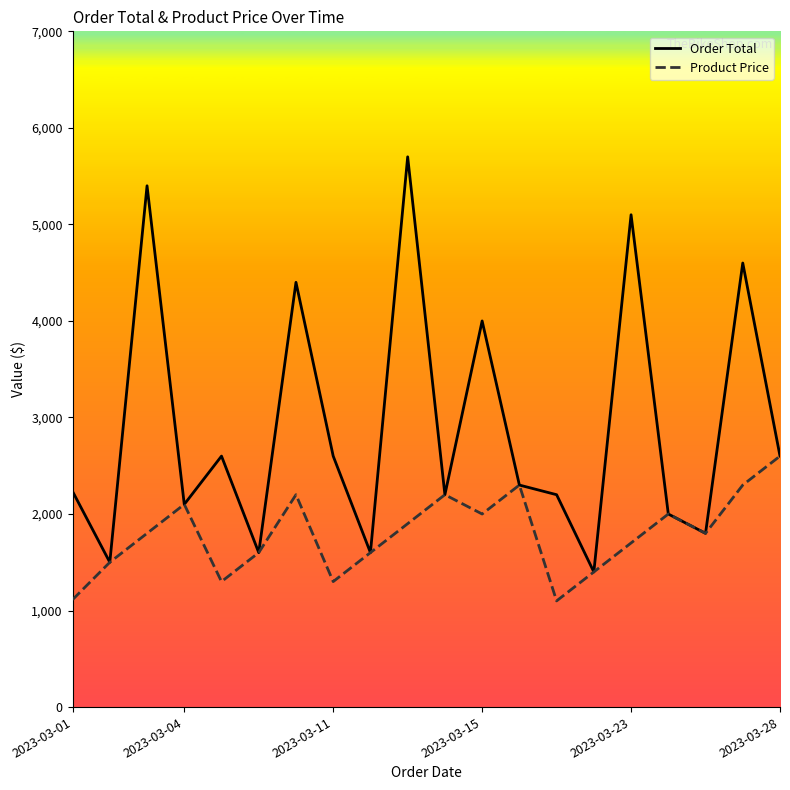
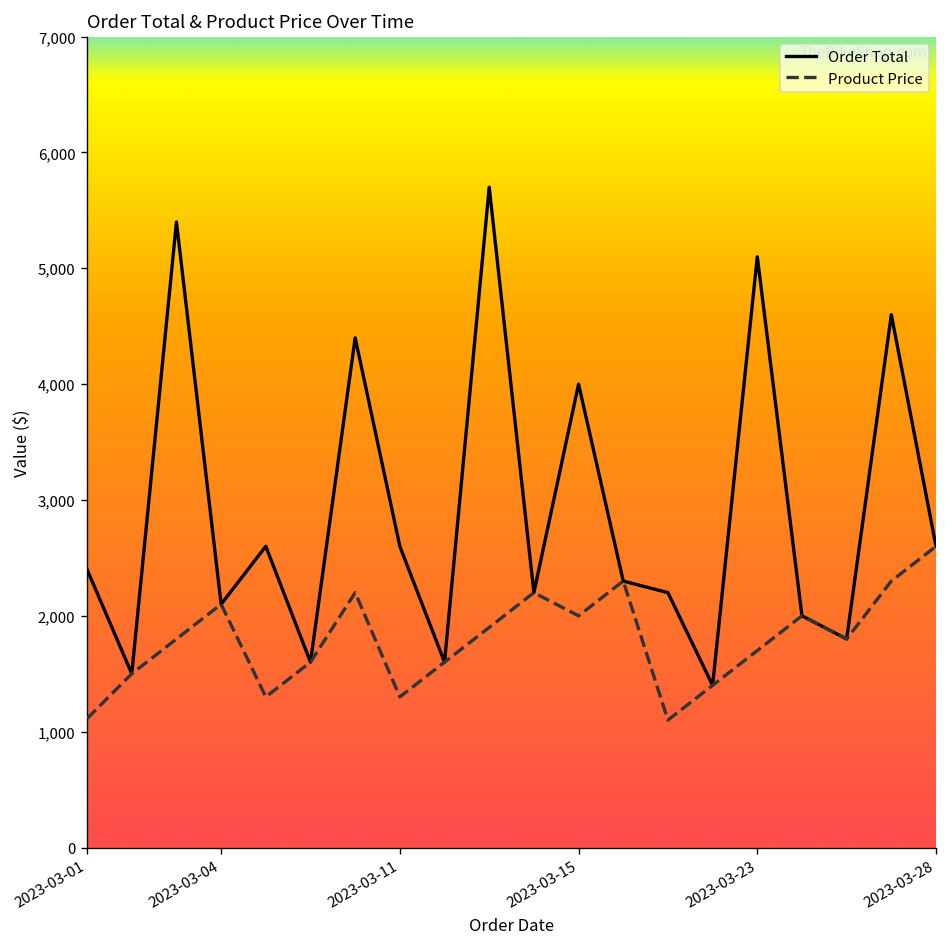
Order Total, 2023-03-01: 2,200 -> 2,400
